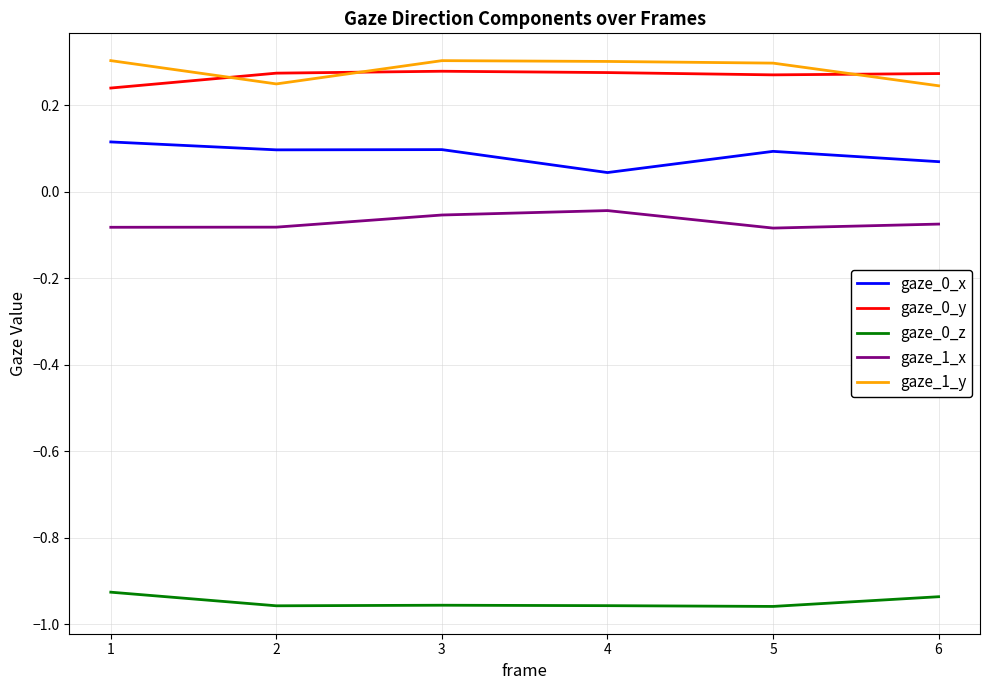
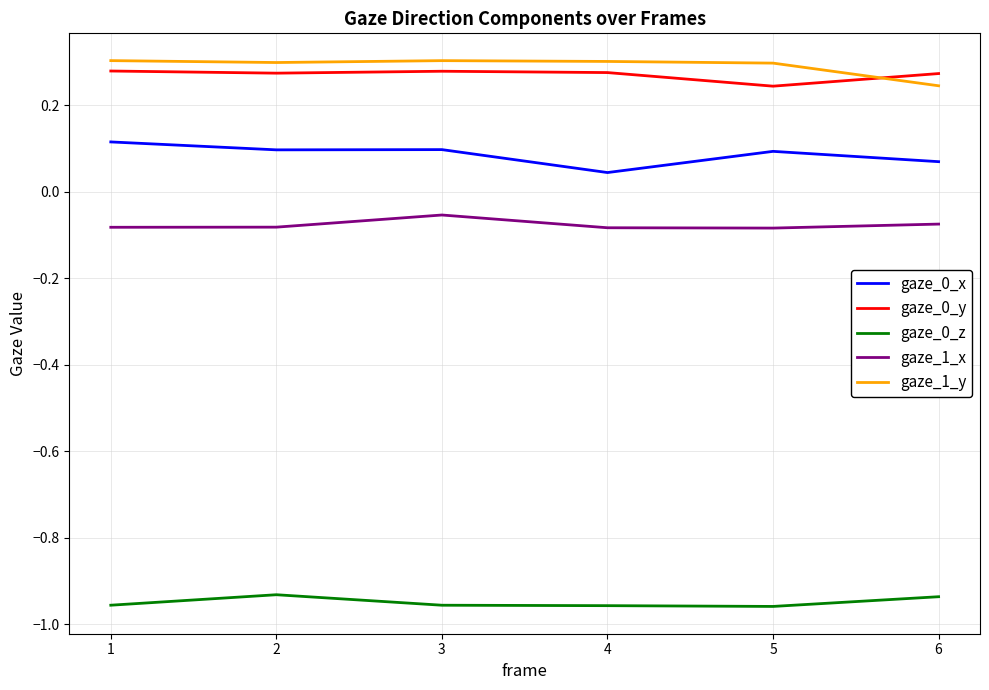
gaze_0_y, 1: 0.24 -> 0.28
gaze_0_z, 1: -0.93 -> -0.96
gaze_0_z, 2: -0.96 -> -0.93
gaze_1_y, 2: 0.25 -> 0.30
gaze_1_x, 4: -0.04 -> -0.08
gaze_0_y, 5: 0.27 -> 0.24
